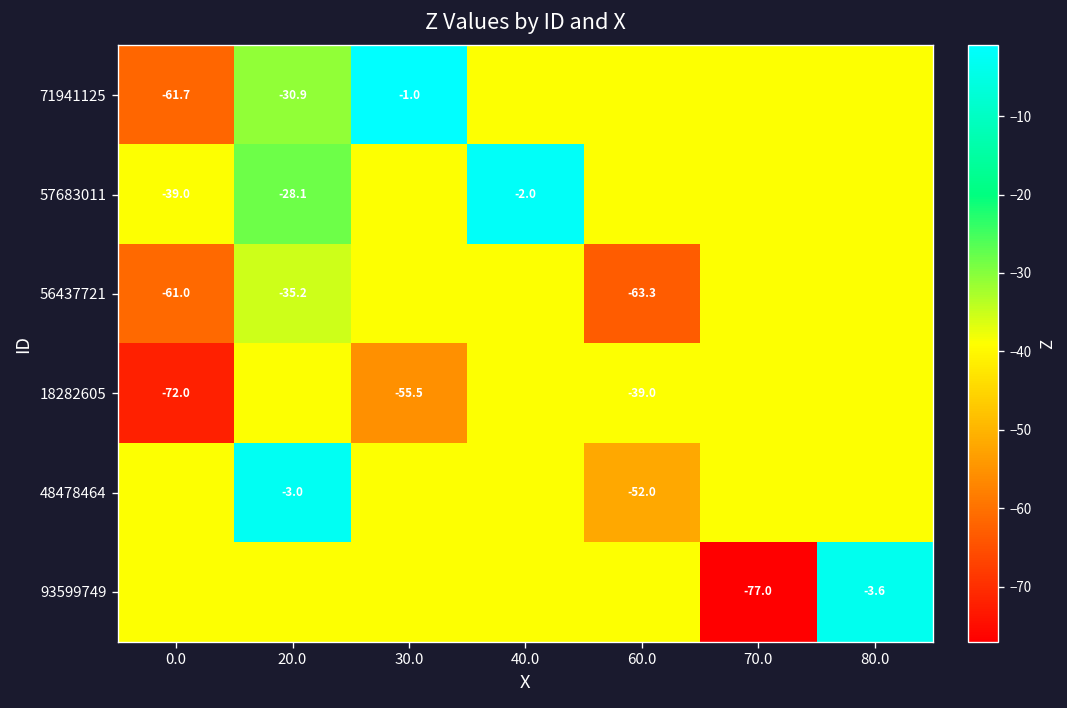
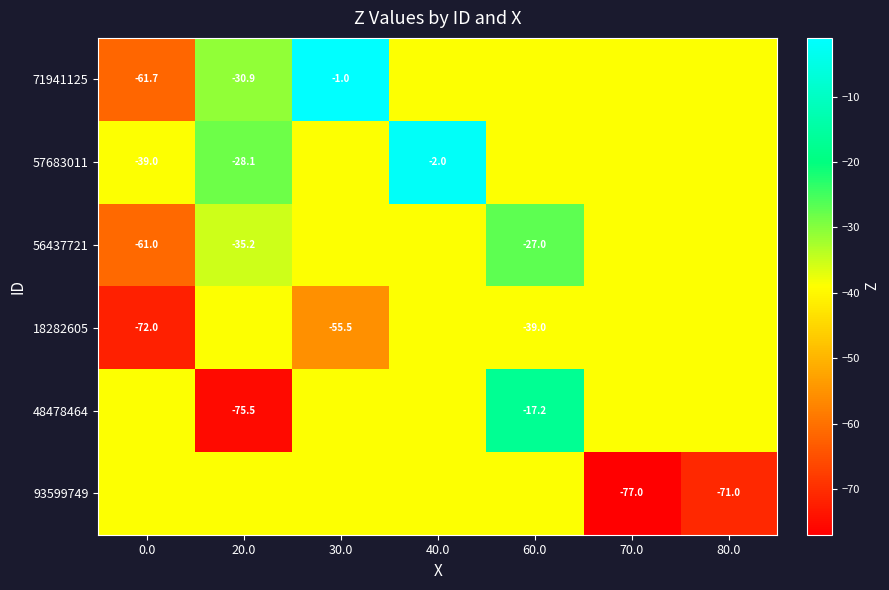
56437721, 60.0: -63.3 -> -27.0
48478464, 20.0: -3.0 -> -75.5
48478464, 60.0: -52.0 -> -17.2
93599749, 80.0: -3.6 -> -71.0
